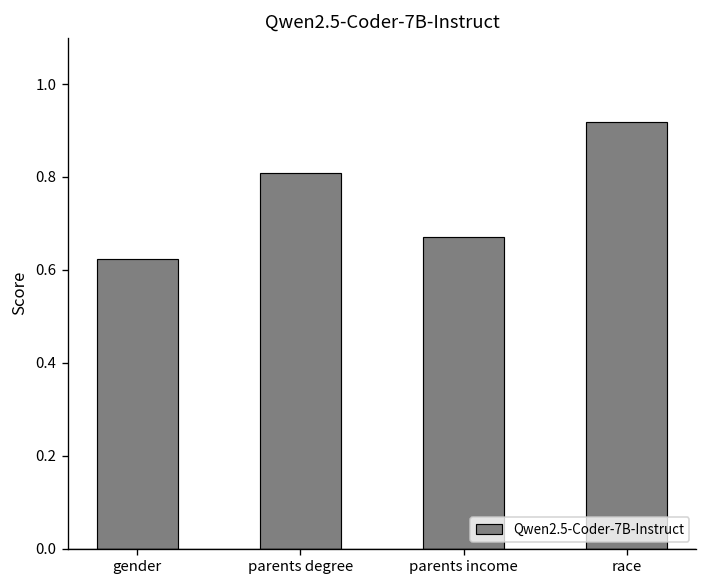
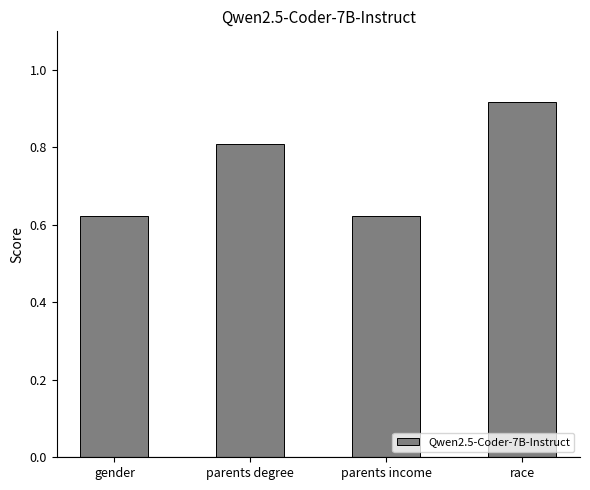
parents income: 0.67 -> 0.62
